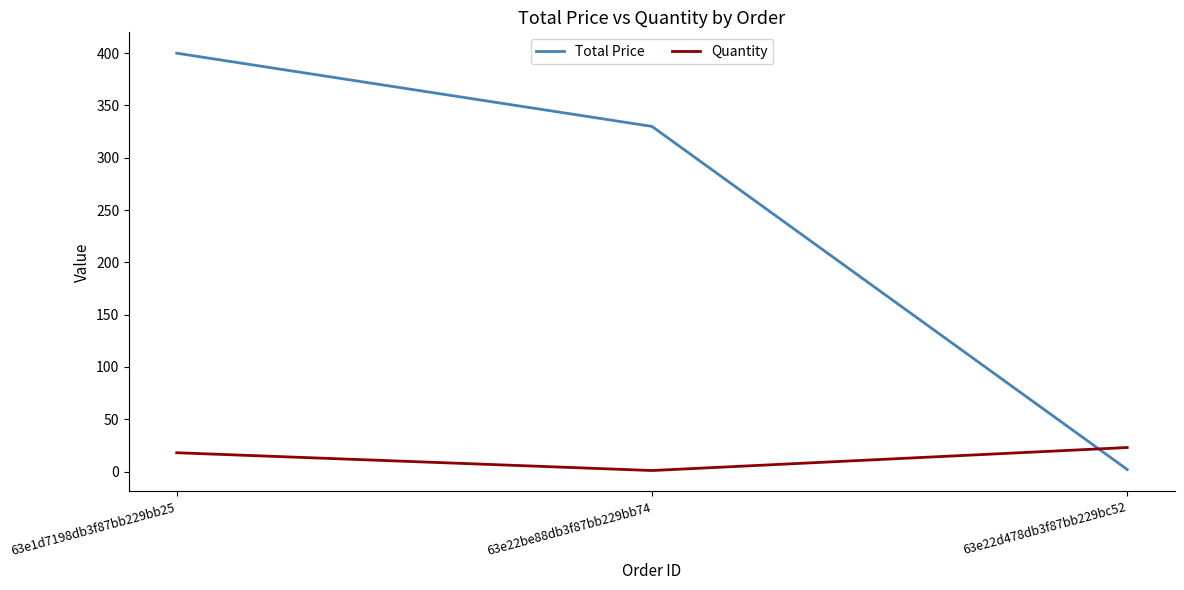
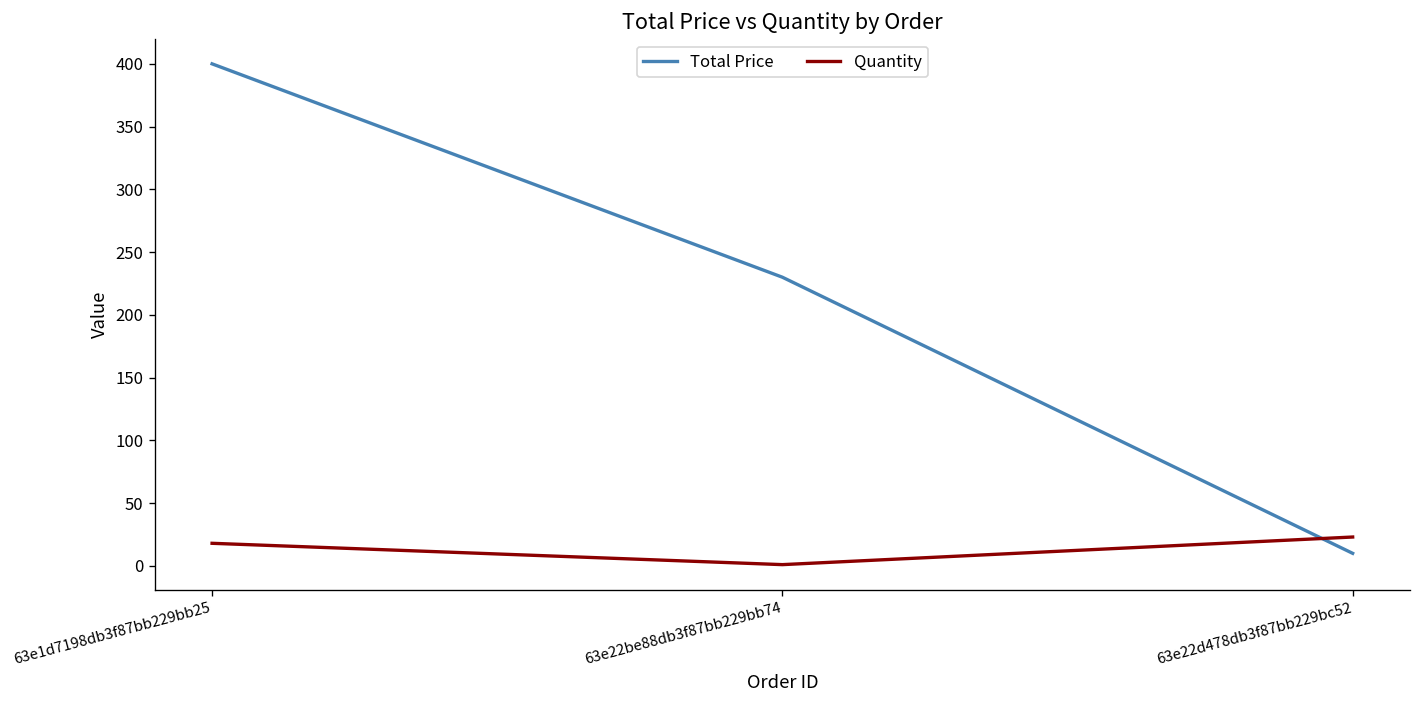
Total Price, 63e22be88db3f87bb229bb74: 330 -> 230
Total Price, 63e22d478db3f87bb229bc52: 2 -> 10
